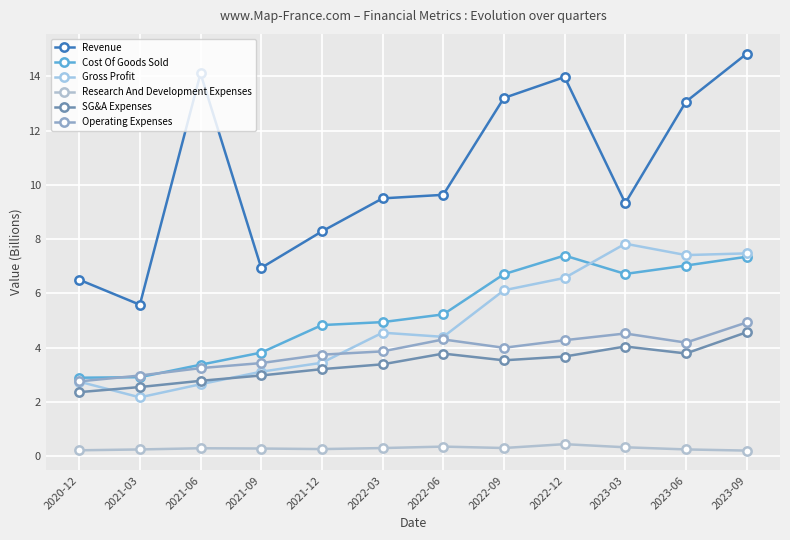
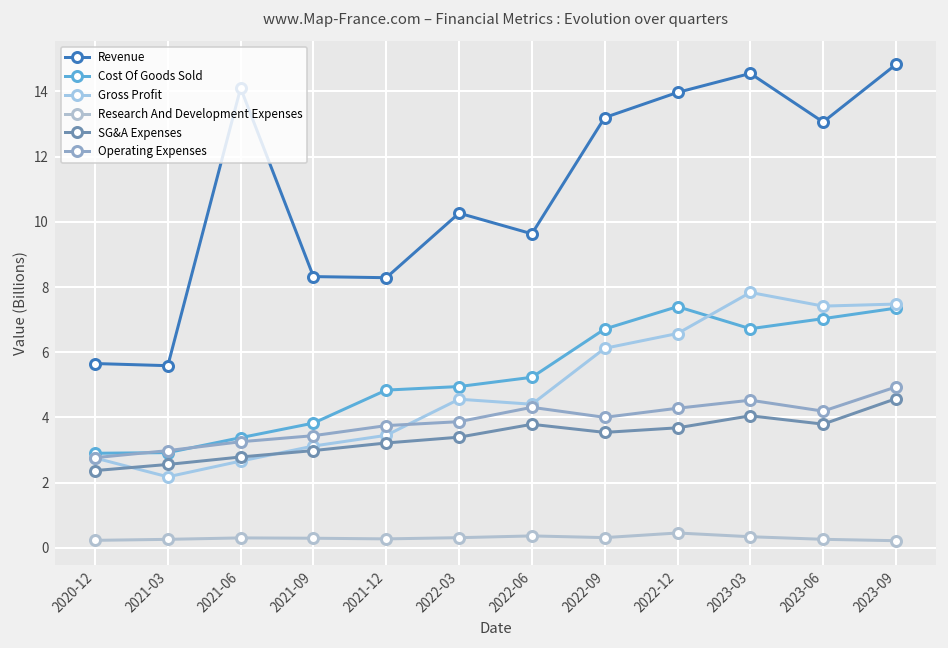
Revenue, 2020-12: 6.5 -> 5.7
Revenue, 2021-09: 6.9 -> 8.3
Revenue, 2022-03: 9.5 -> 10.3
Revenue, 2023-03: 9.3 -> 14.6
